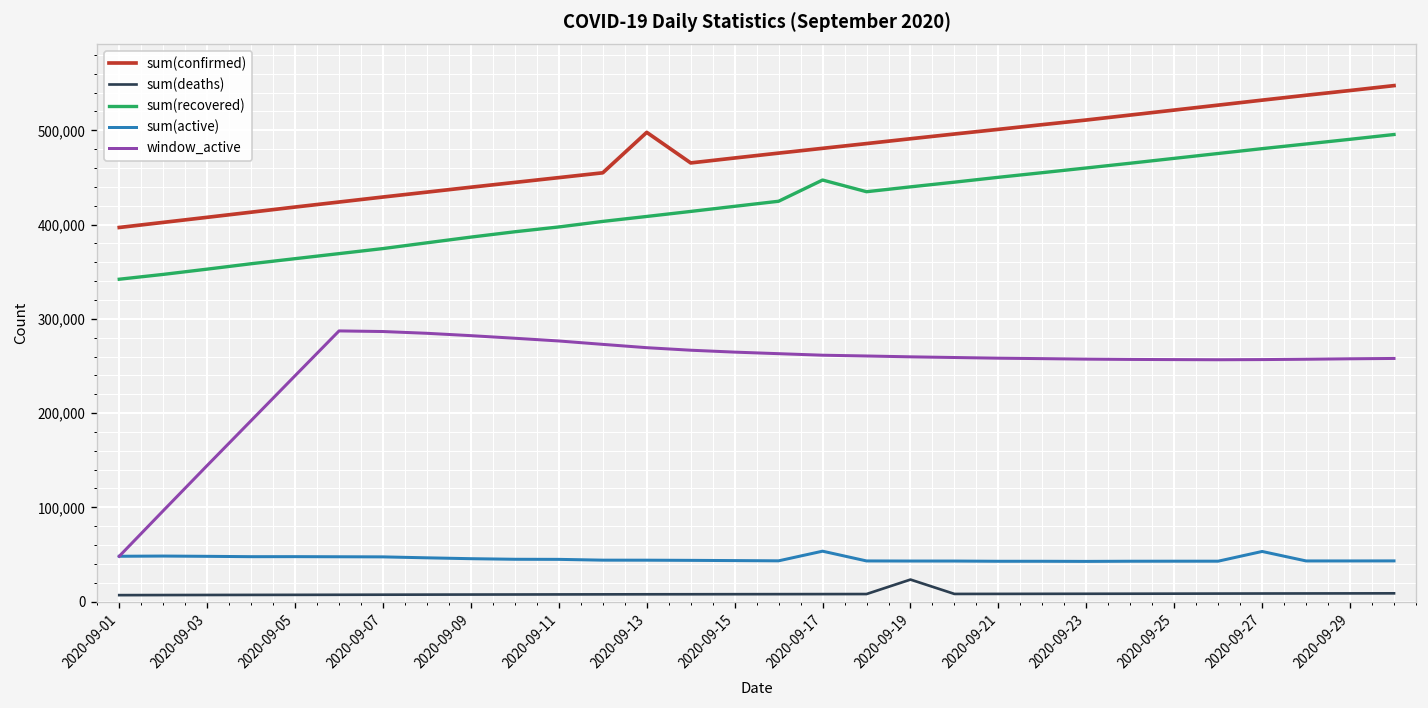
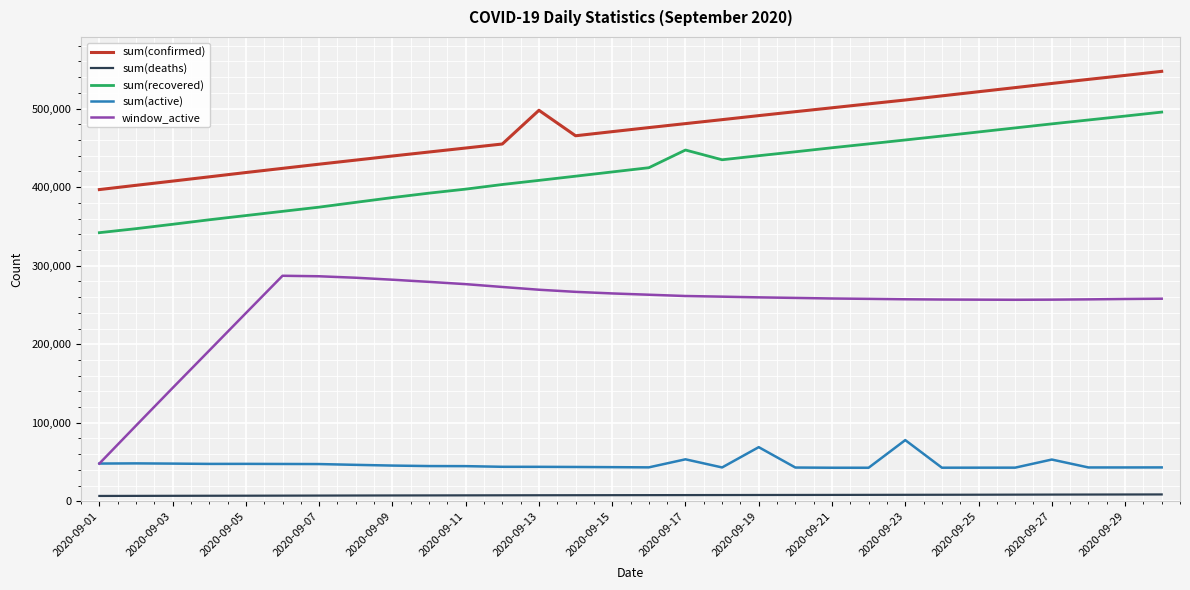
sum(deaths), 2020-09-19: 20,000 -> 10,000
sum(active), 2020-09-19: 40,000 -> 70,000
sum(active), 2020-09-23: 40,000 -> 80,000
